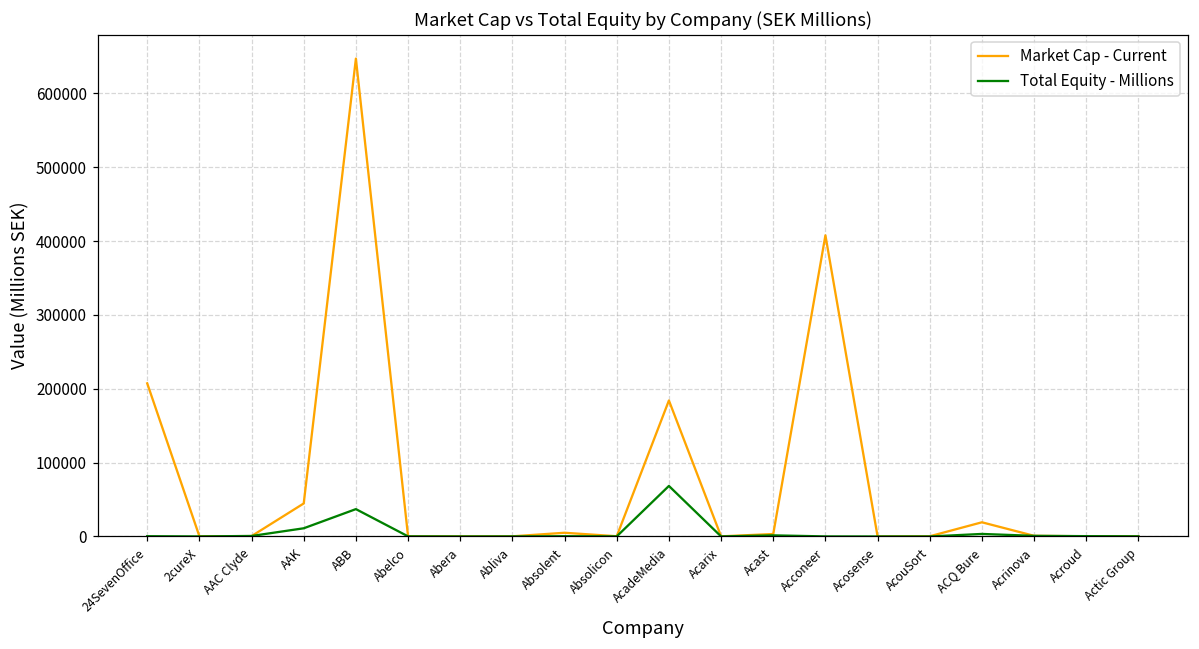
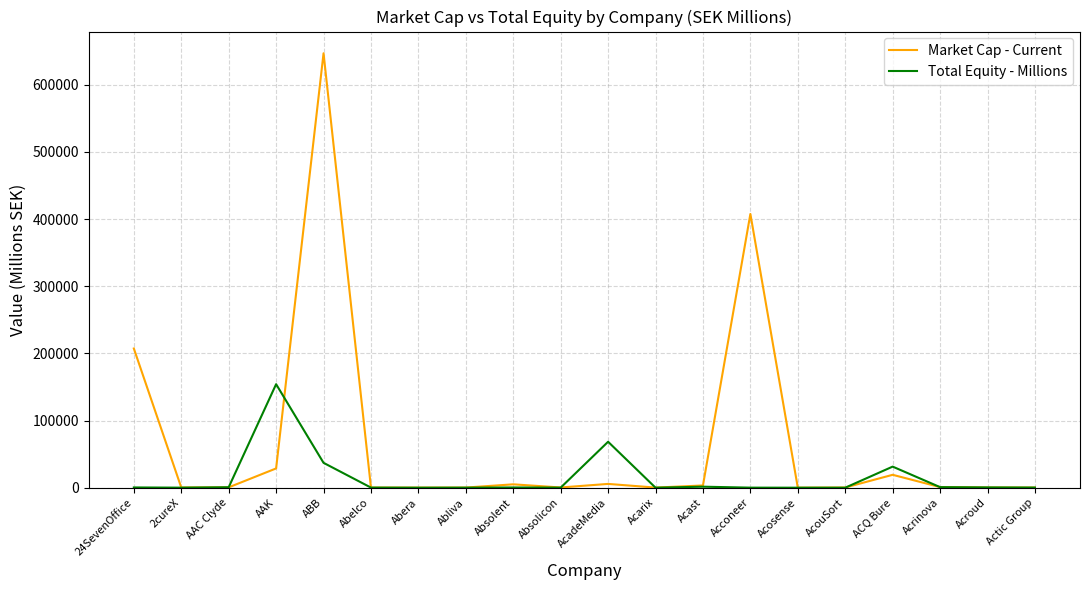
Market Cap - Current, AAK: 40000 -> 30000
Total Equity - Millions, AAK: 10000 -> 150000
Market Cap - Current, AcadeMedia: 180000 -> 10000
Total Equity - Millions, ACQ Bure: 0 -> 30000
